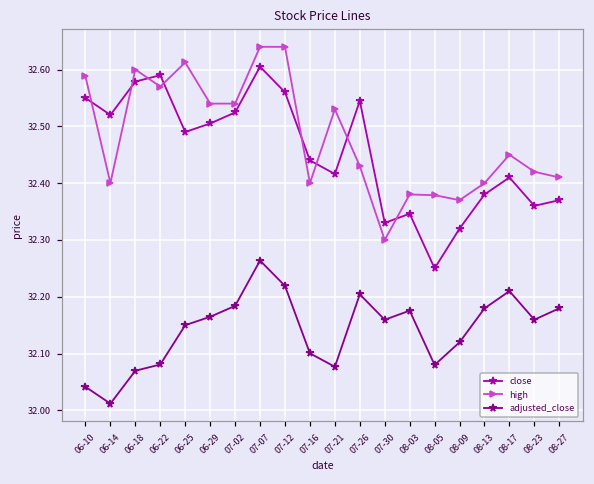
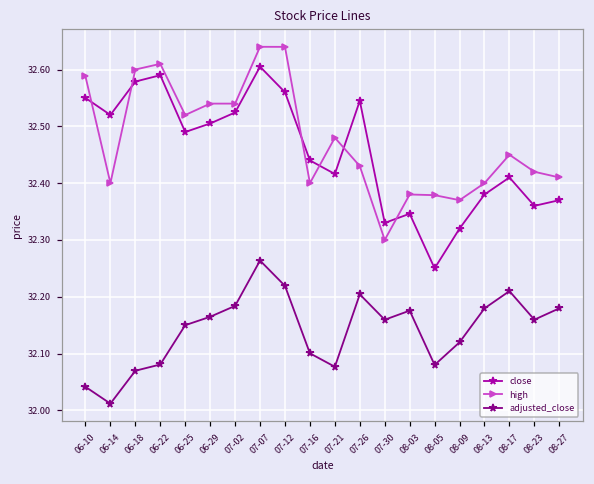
high, 06-22: 32.57 -> 32.61
high, 06-25: 32.61 -> 32.52
high, 07-21: 32.53 -> 32.48
